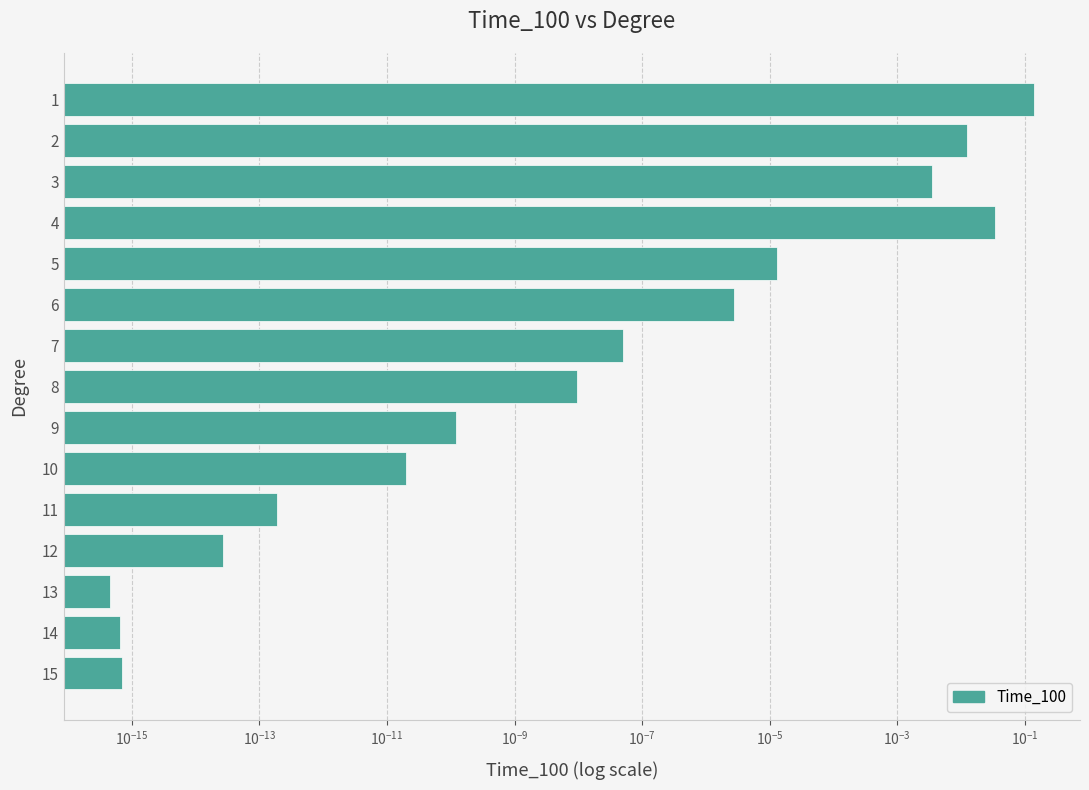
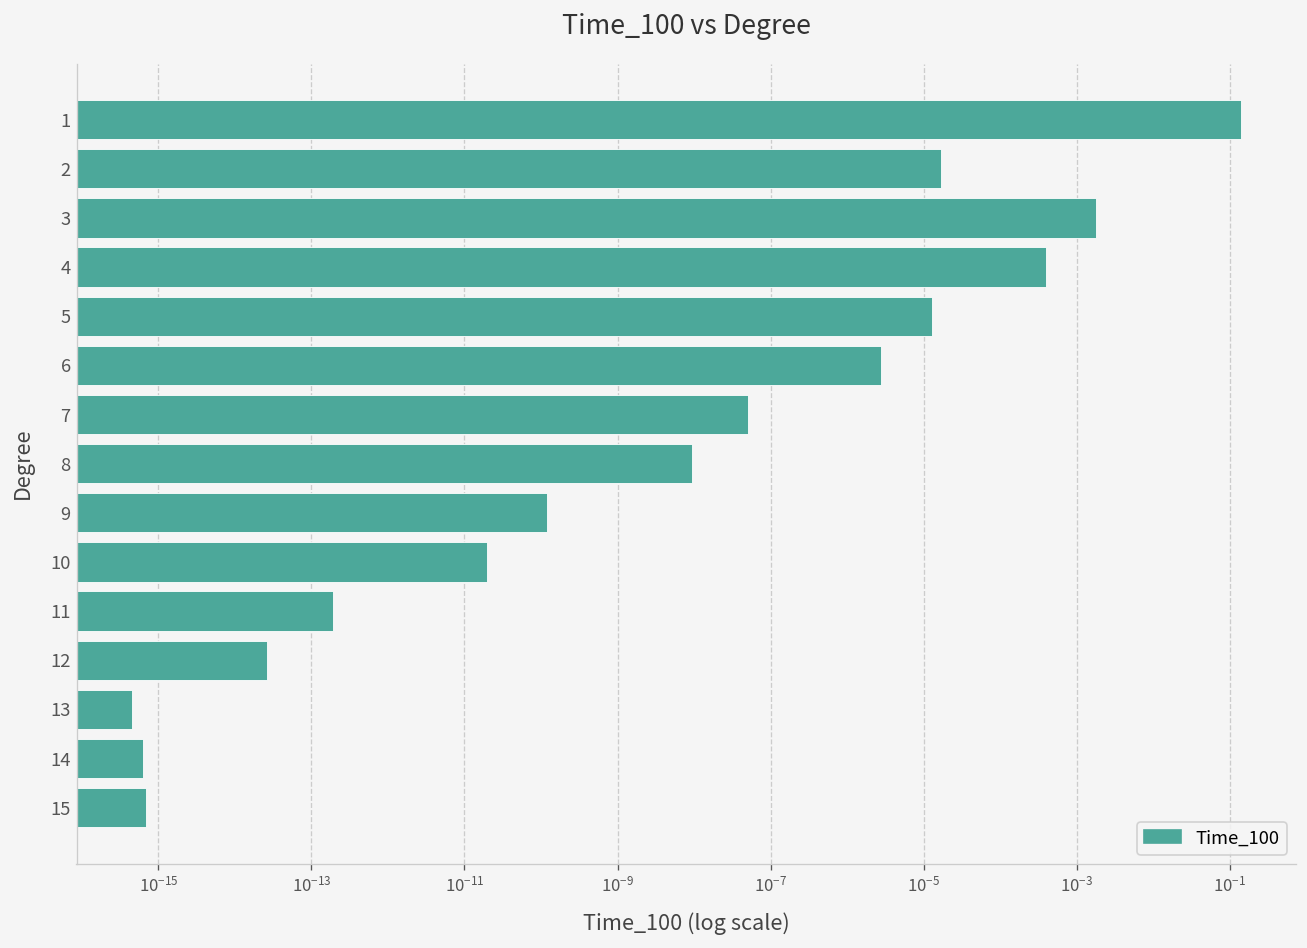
2: 0.012 -> 0.000017
3: 0.004 -> 0.0018
4: 0.03 -> 0.0004
